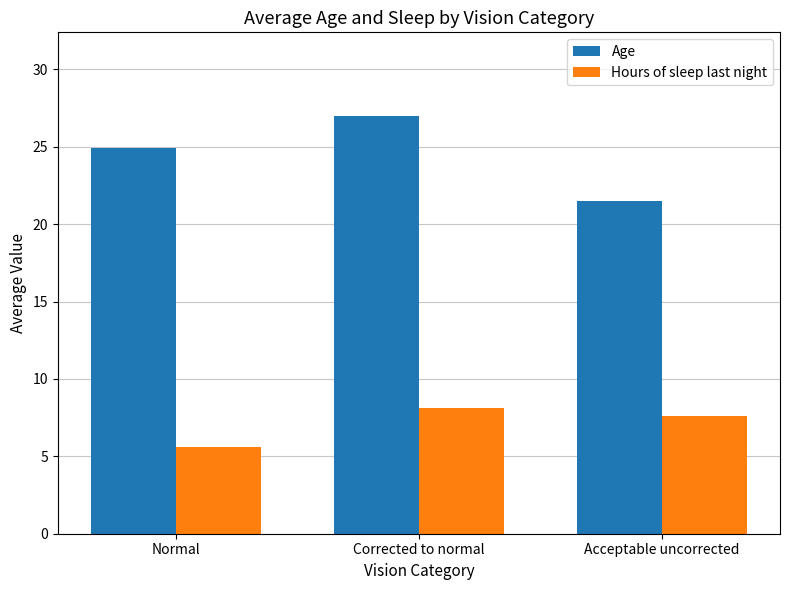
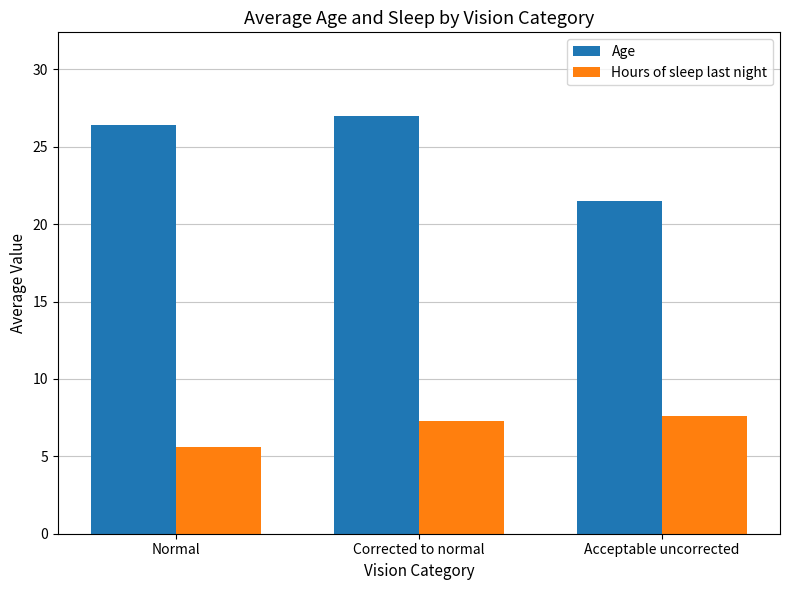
Age, Normal: 24.9 -> 26.4
Hours of sleep last night, Corrected to normal: 8.1 -> 7.3
